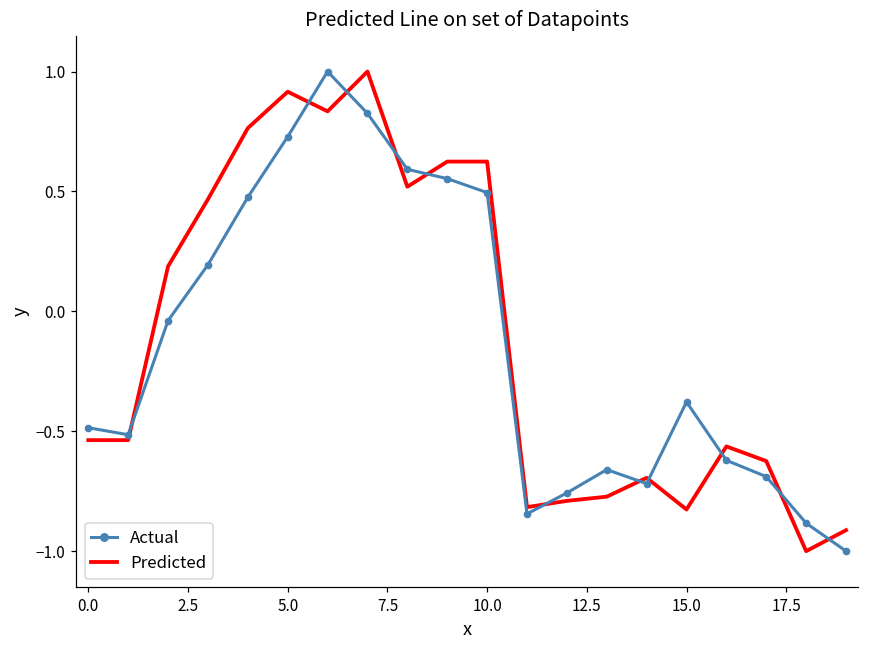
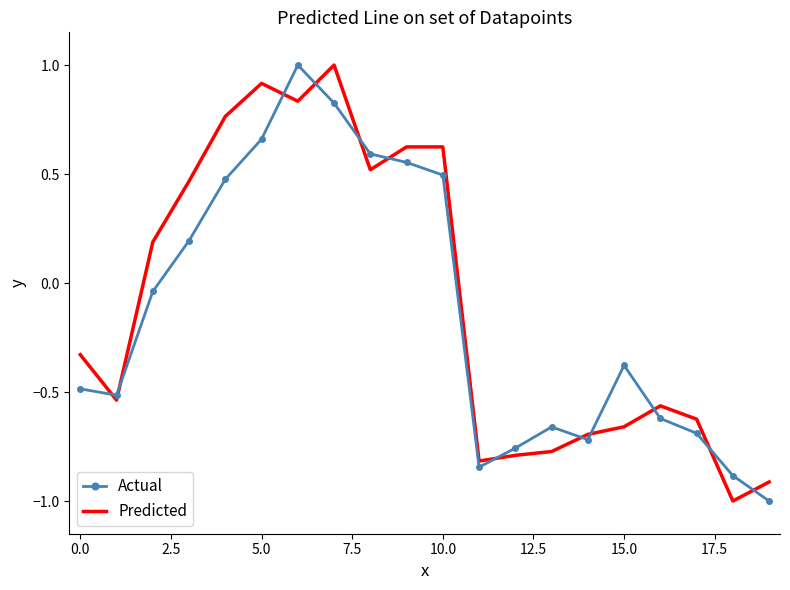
Predicted, 0.0: -0.54 -> -0.33
Actual, 5.0: 0.73 -> 0.66
Predicted, 15.0: -0.83 -> -0.66
